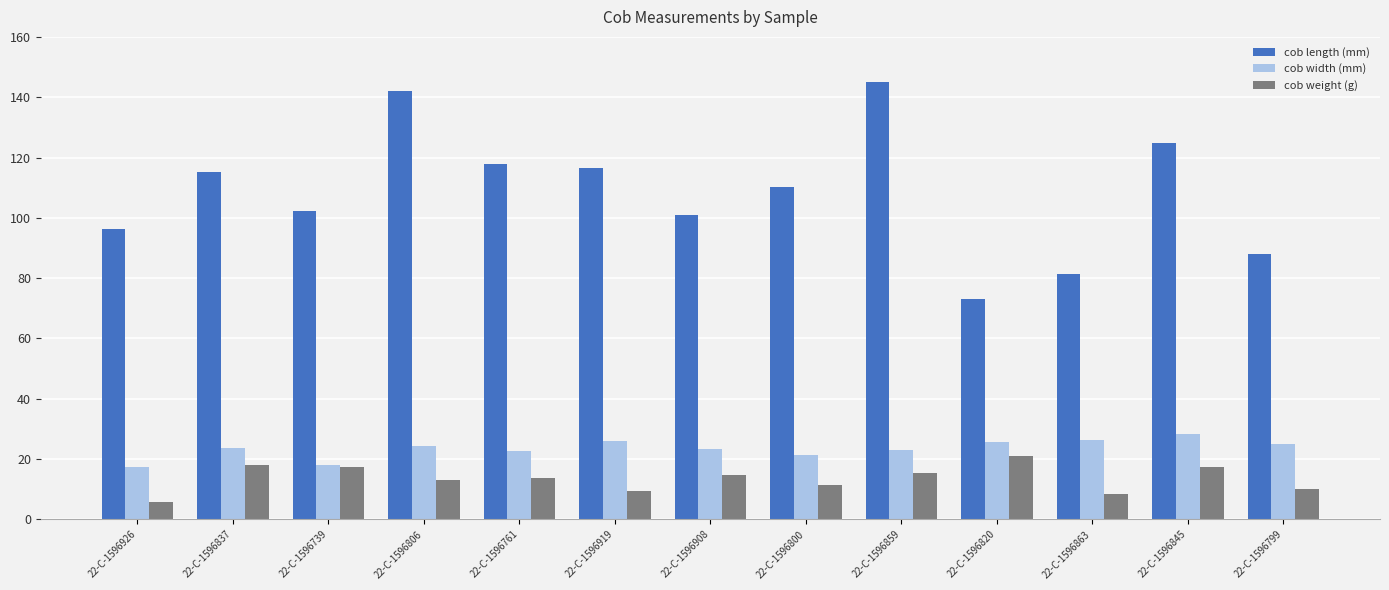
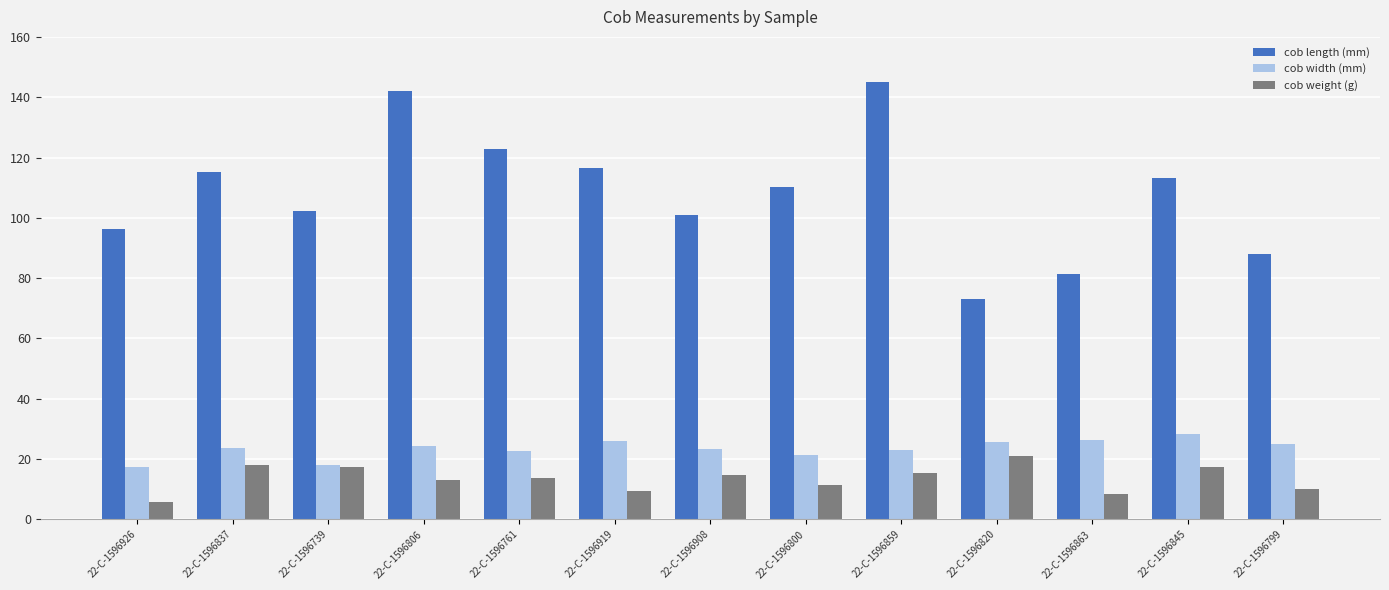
cob length (mm), 22-C-1596761: 118 -> 123
cob length (mm), 22-C-1596845: 125 -> 113
